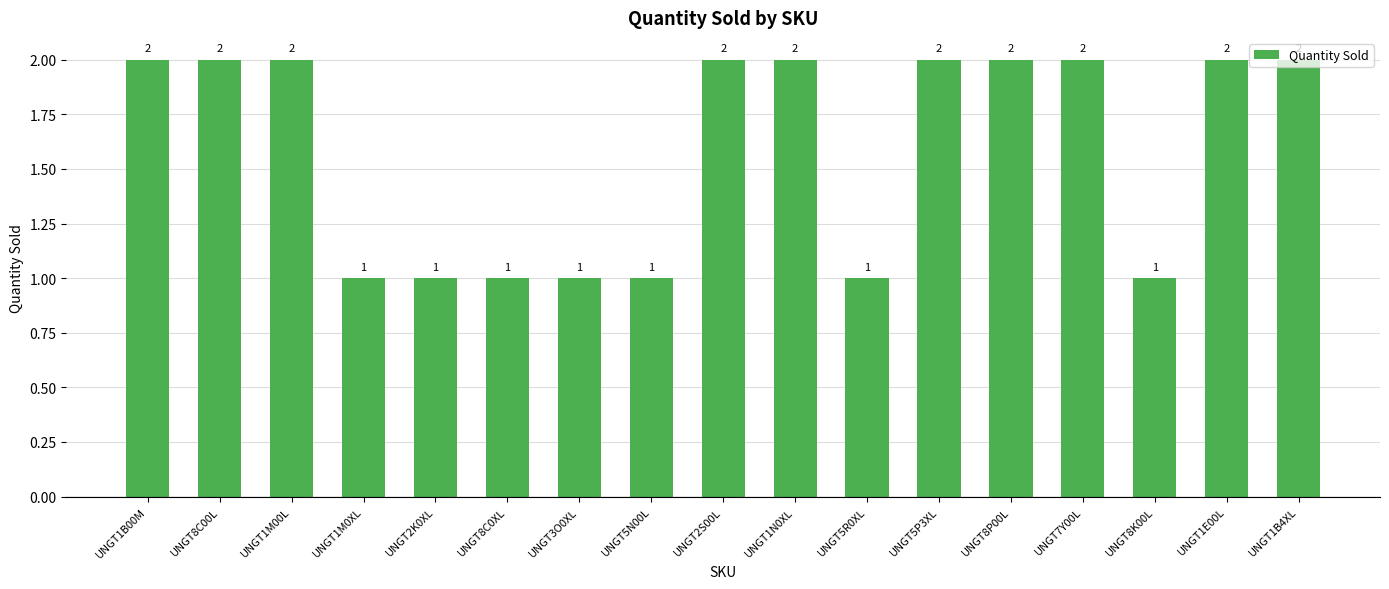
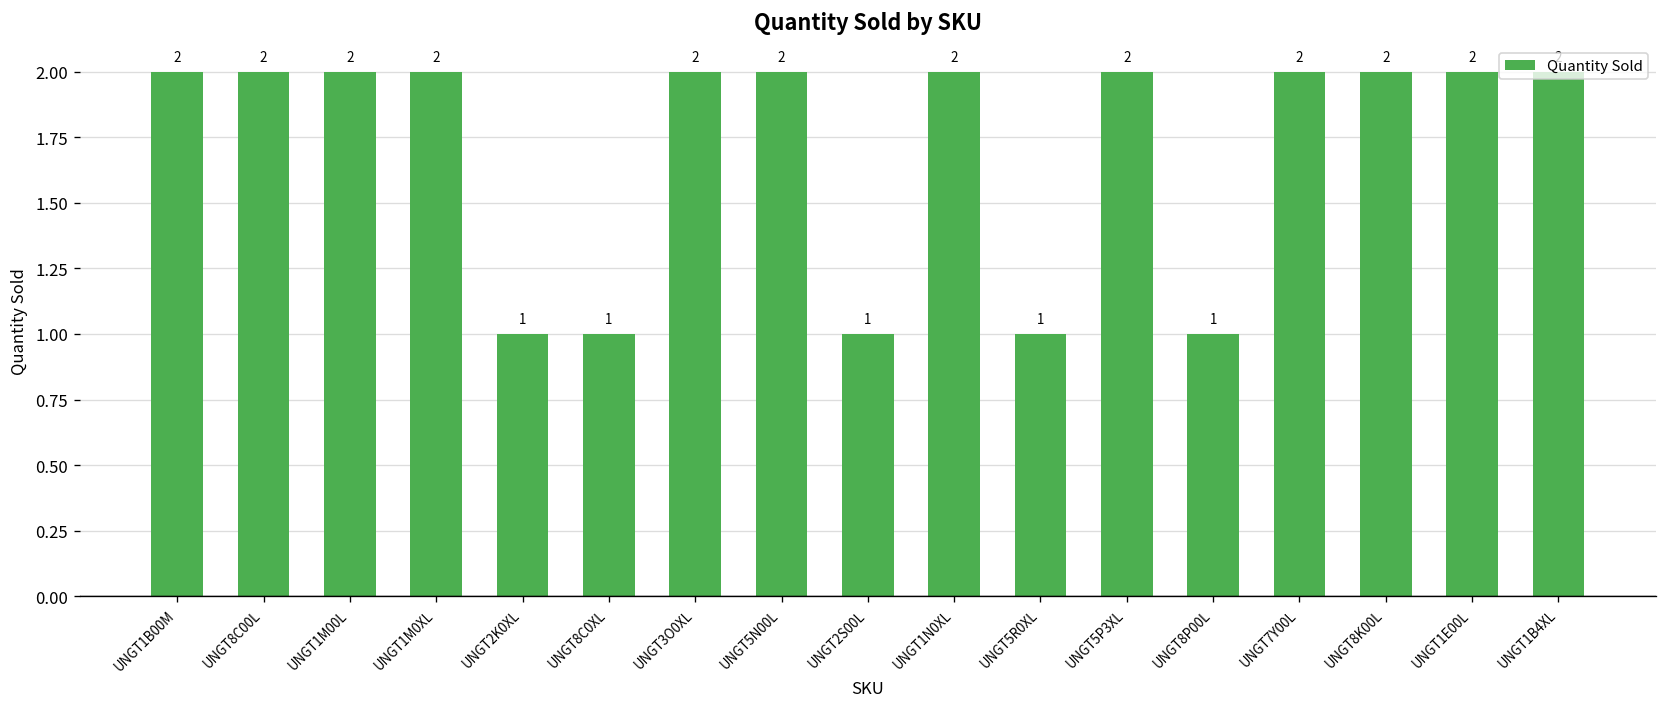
UNGT1M0XL: 1 -> 2
UNGT3O0XL: 1 -> 2
UNGT5N00L: 1 -> 2
UNGT2S00L: 2 -> 1
UNGT8P00L: 2 -> 1
UNGT8K00L: 1 -> 2
